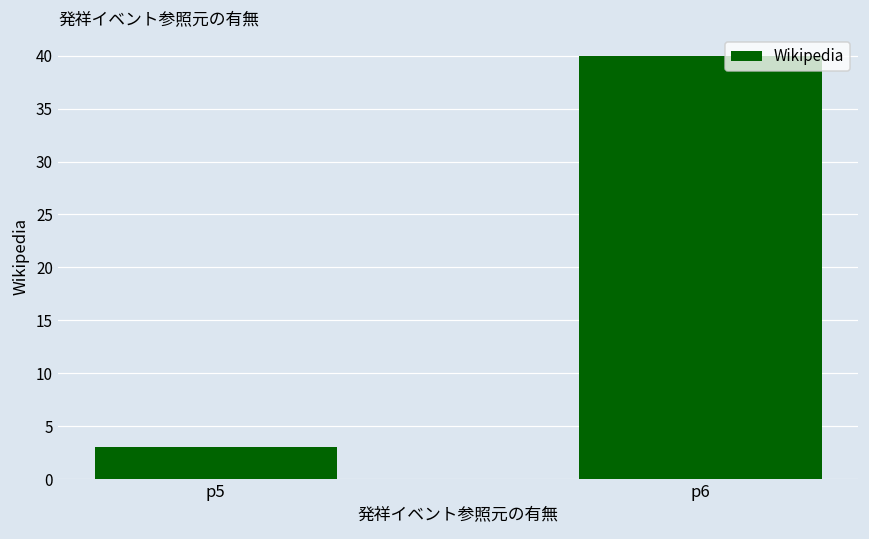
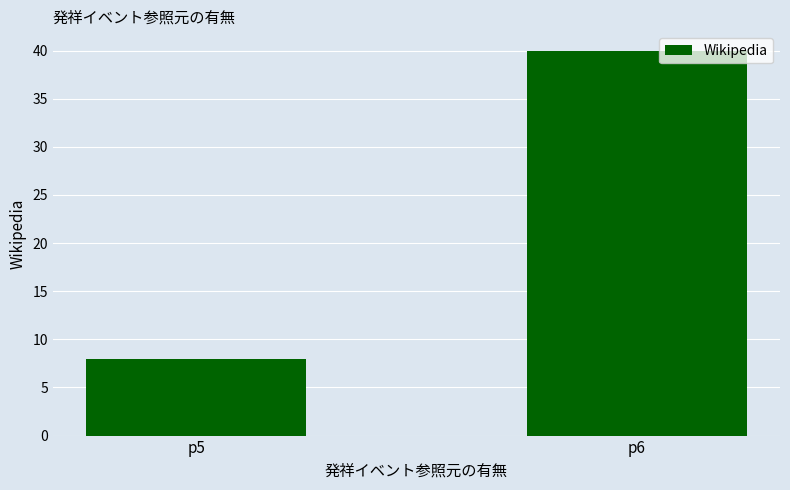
p5: 3 -> 8
